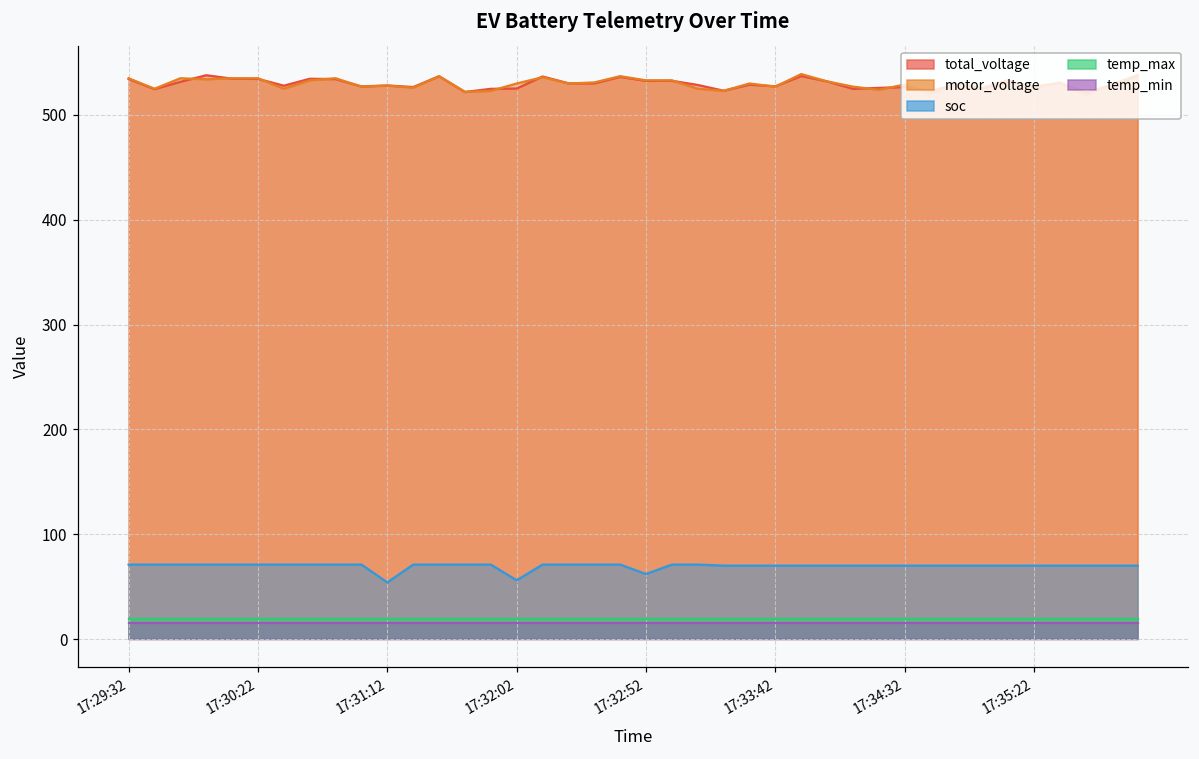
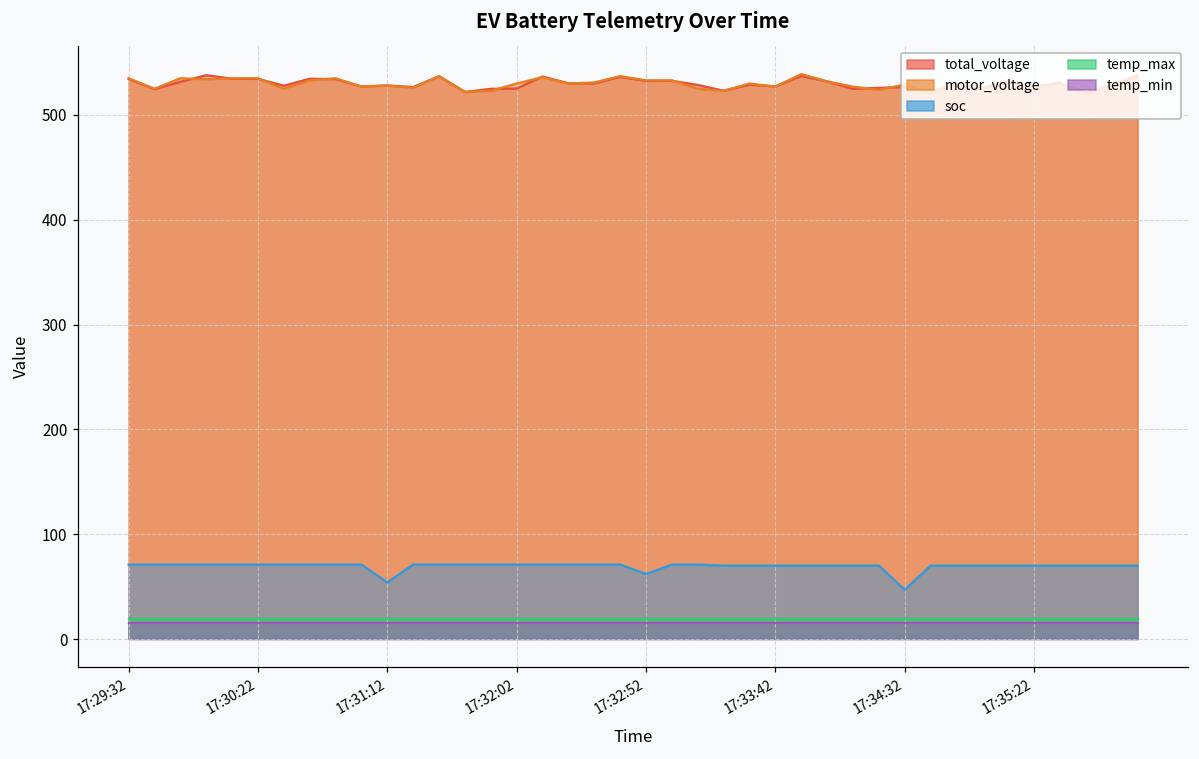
soc, 17:32:02: 60 -> 70
soc, 17:34:32: 70 -> 50
